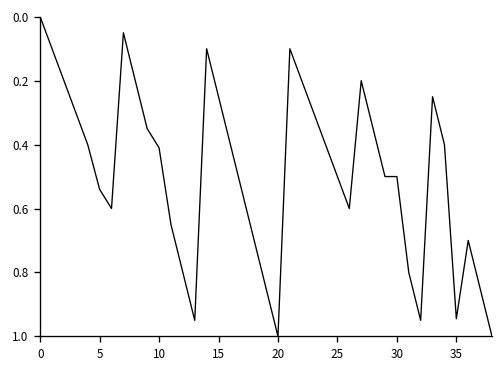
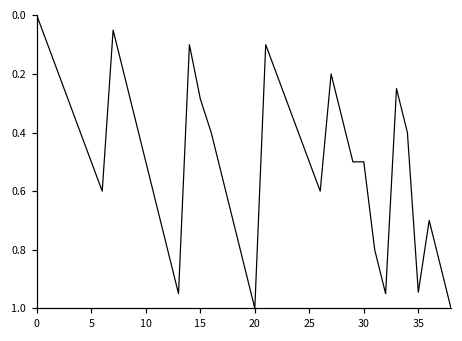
5: 0.54 -> 0.50
10: 0.41 -> 0.50
15: 0.25 -> 0.29
